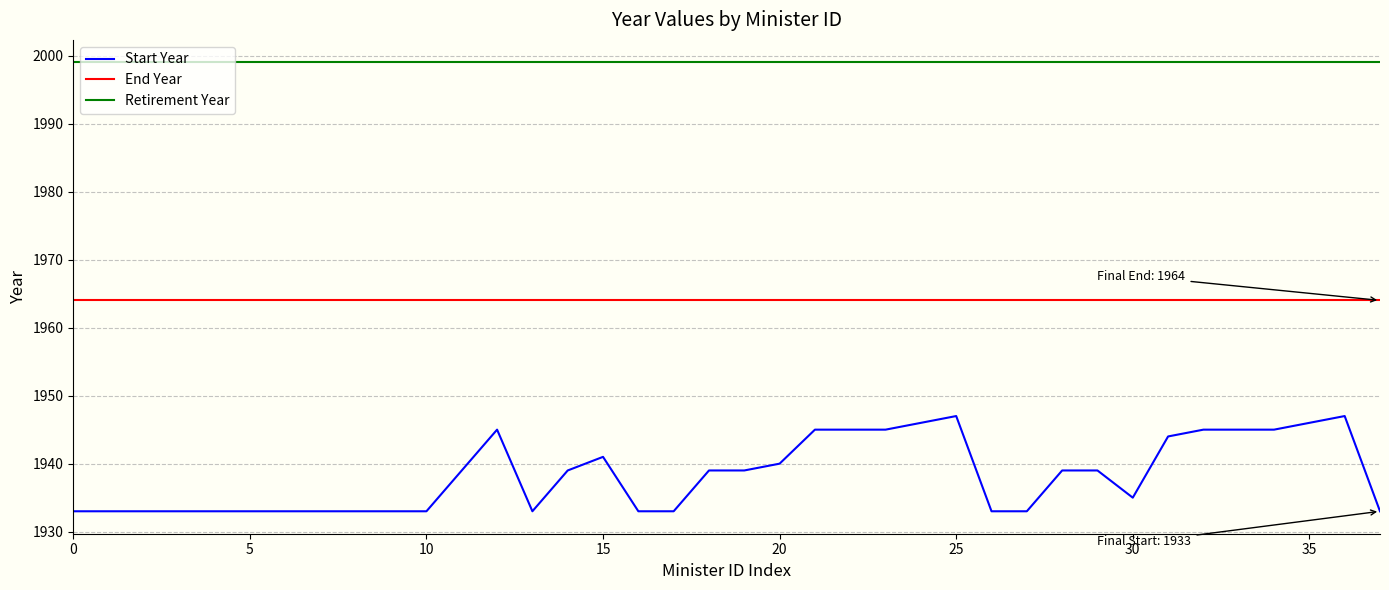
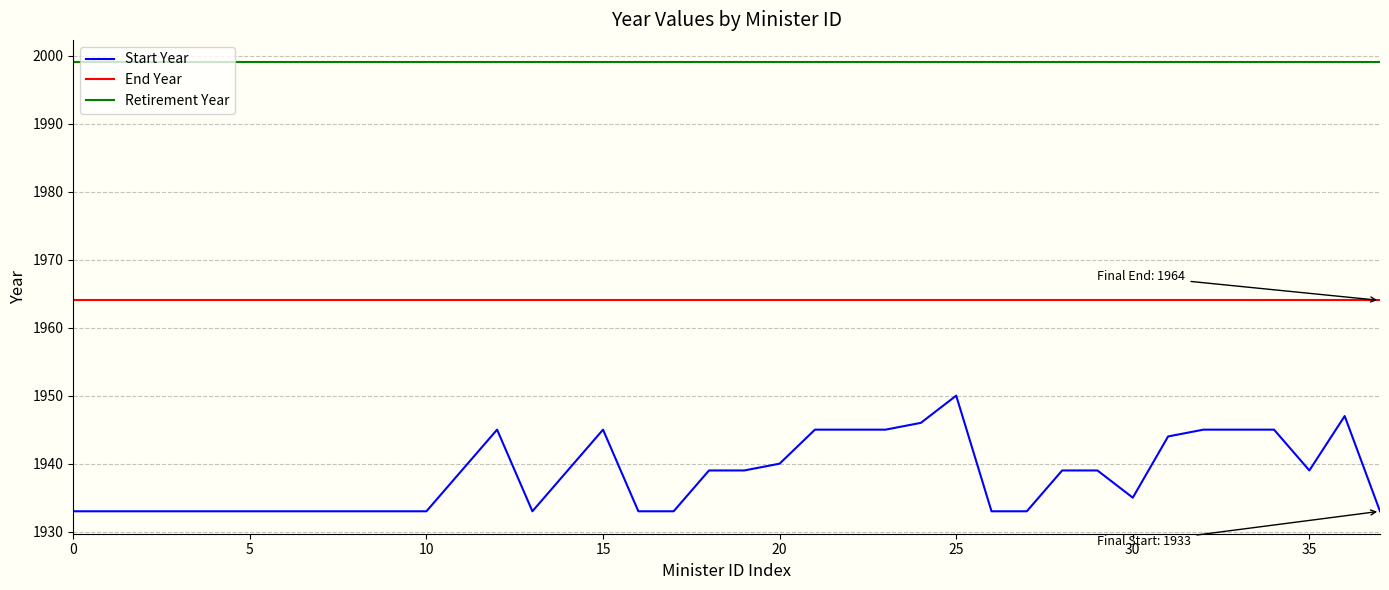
Start Year, 15: 1941 -> 1945
Start Year, 25: 1947 -> 1950
Start Year, 35: 1946 -> 1939
